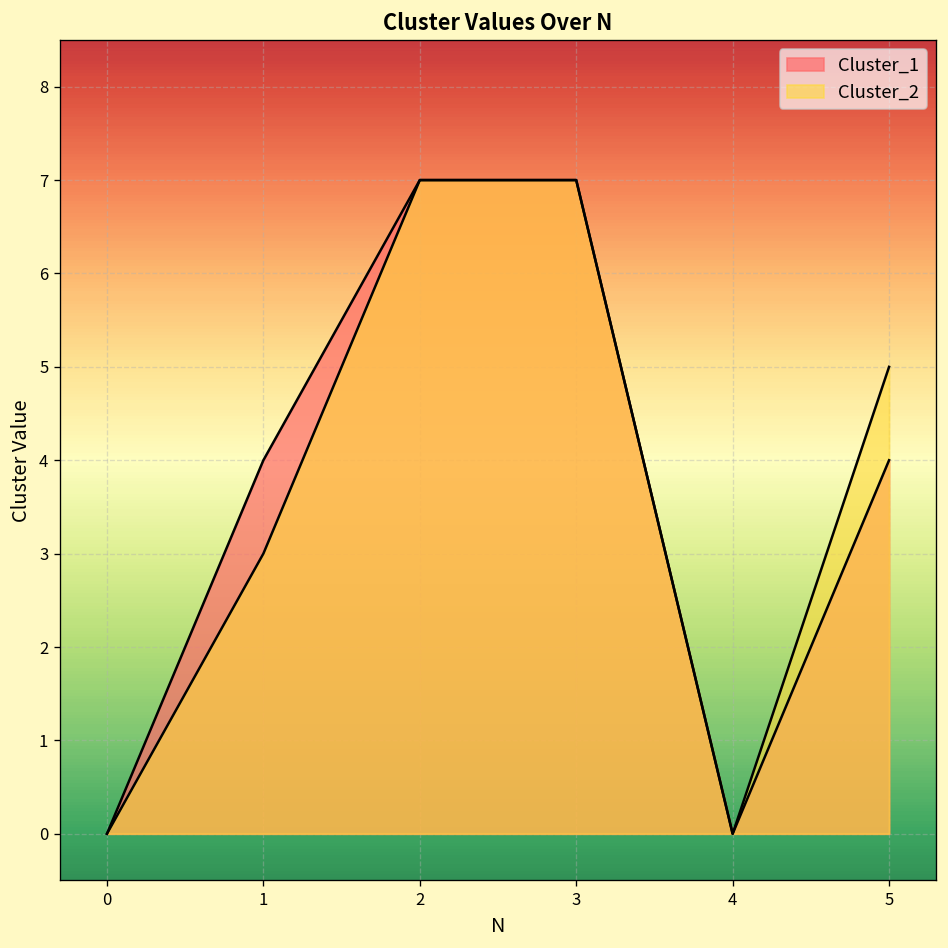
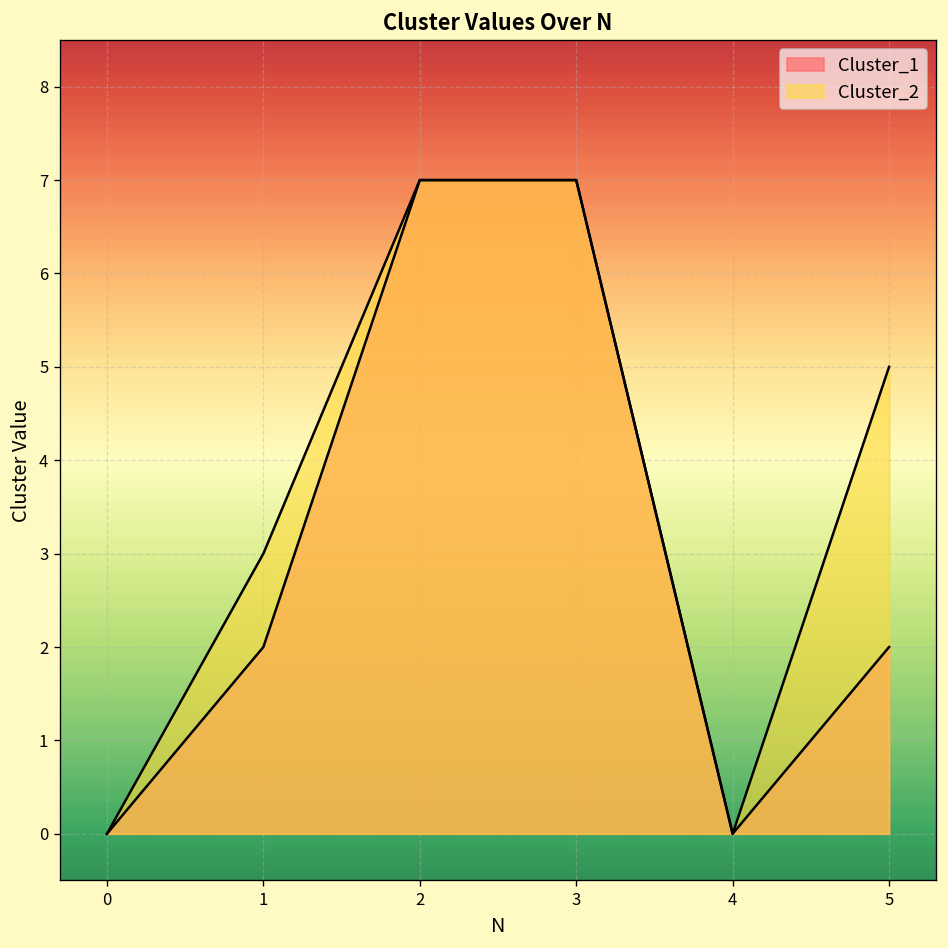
Cluster_1, 1: 4 -> 2
Cluster_1, 5: 4 -> 2
